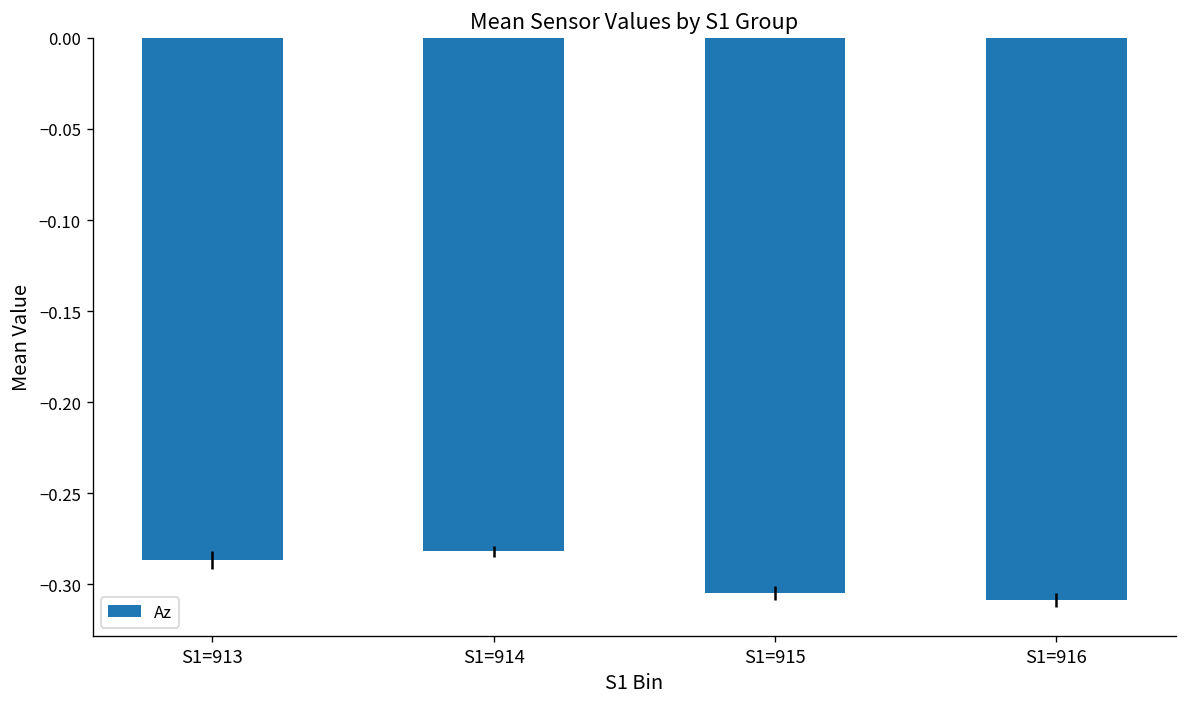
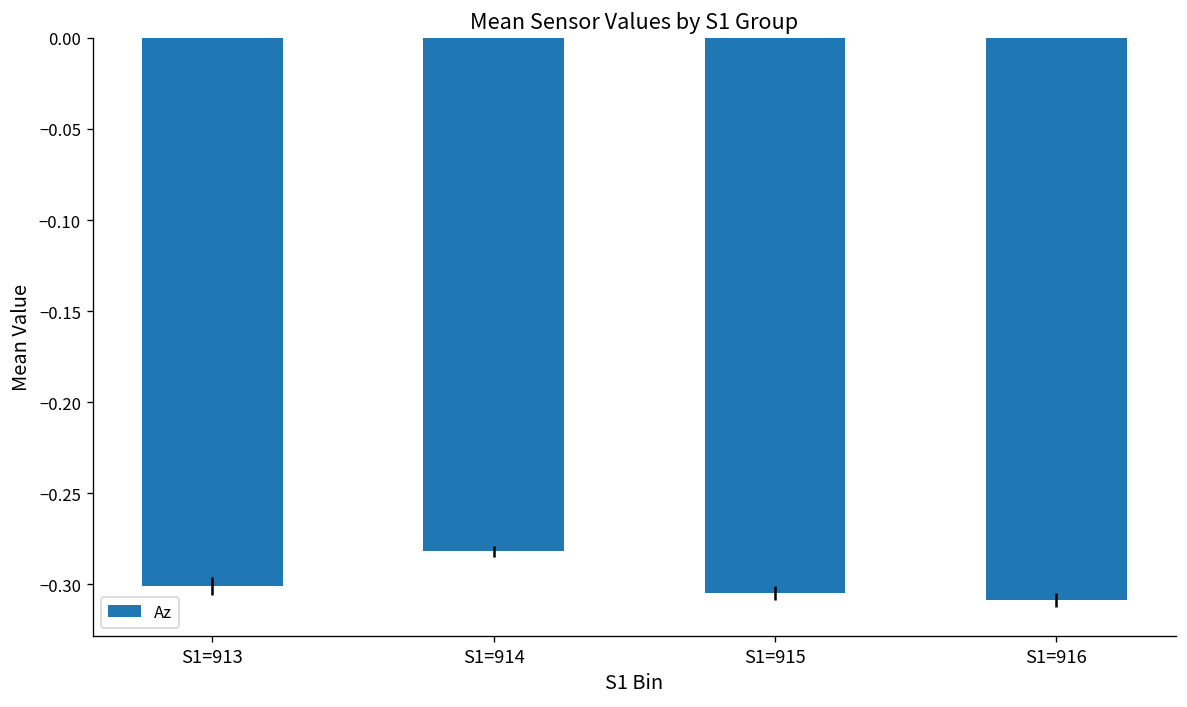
S1=913: -0.286 -> -0.301
